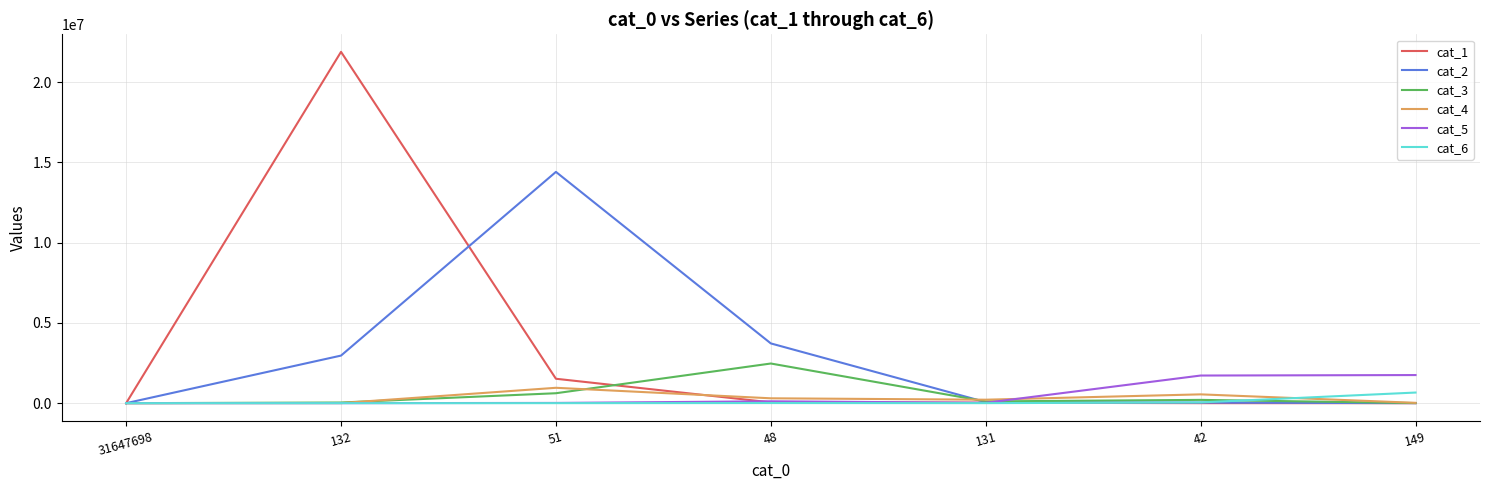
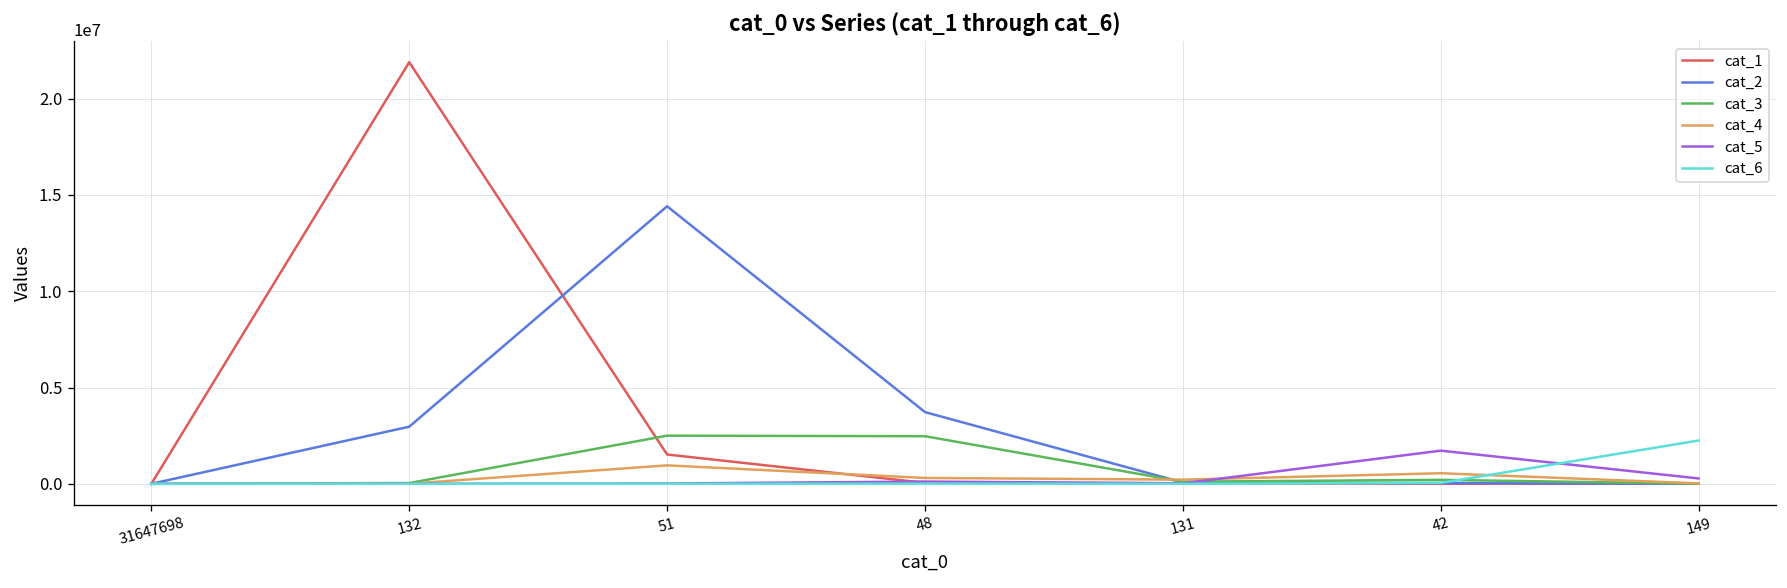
cat_3, 51: 600000 -> 2500000
cat_5, 149: 1800000 -> 300000
cat_6, 149: 700000 -> 2200000
